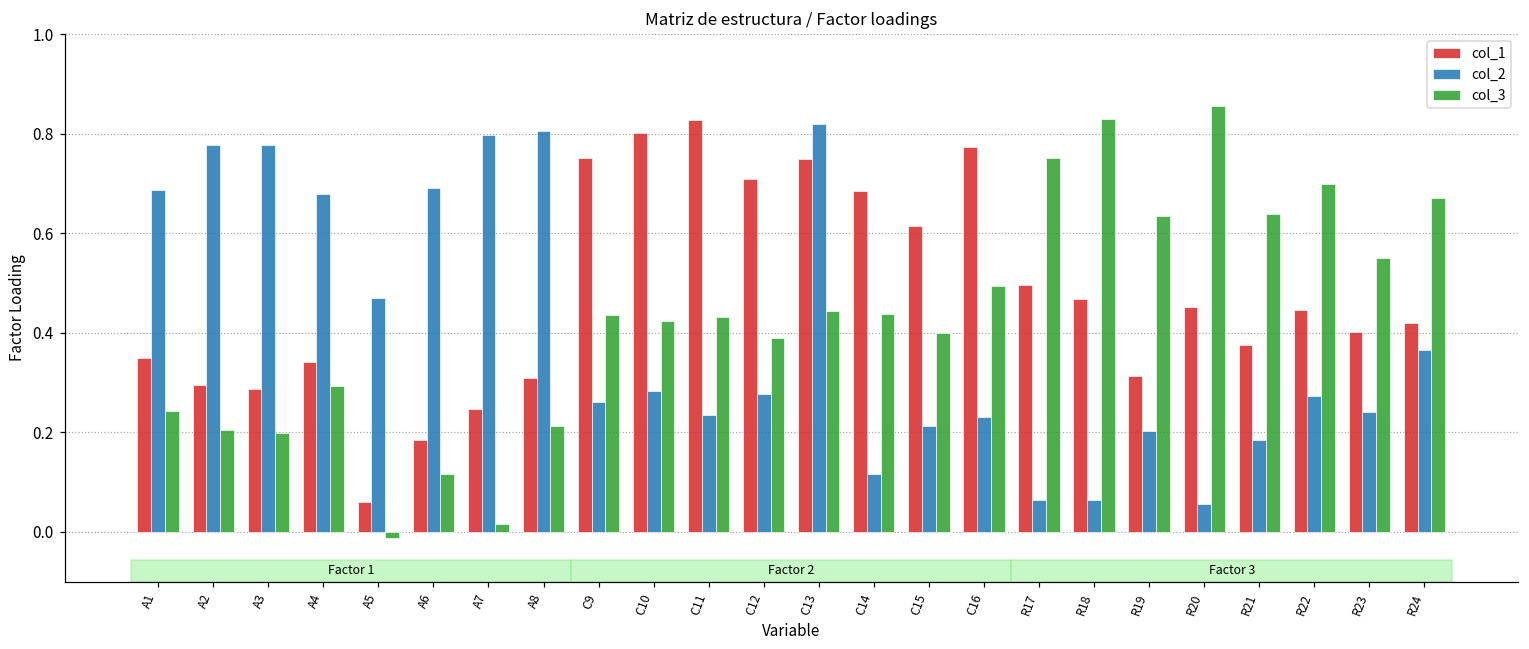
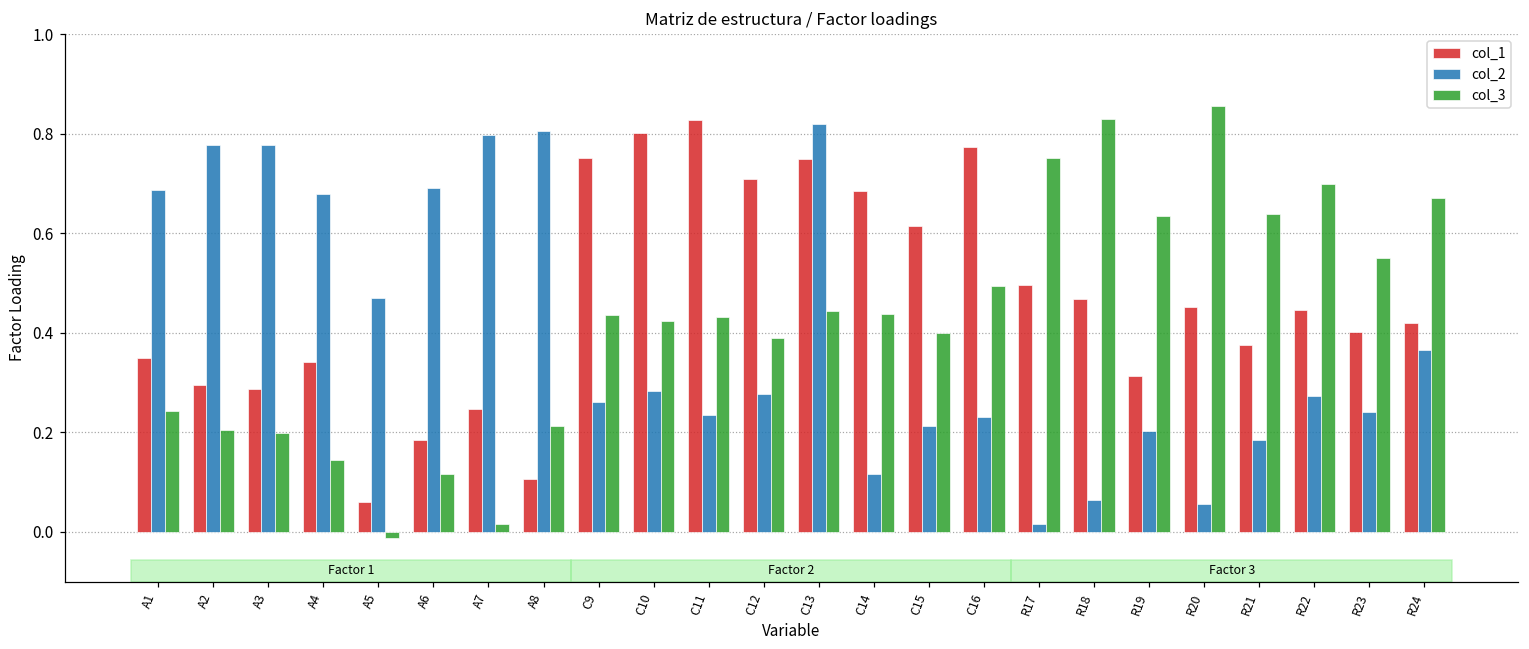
col_3, A4: 0.29 -> 0.14
col_1, A8: 0.31 -> 0.11
col_2, R17: 0.06 -> 0.02
